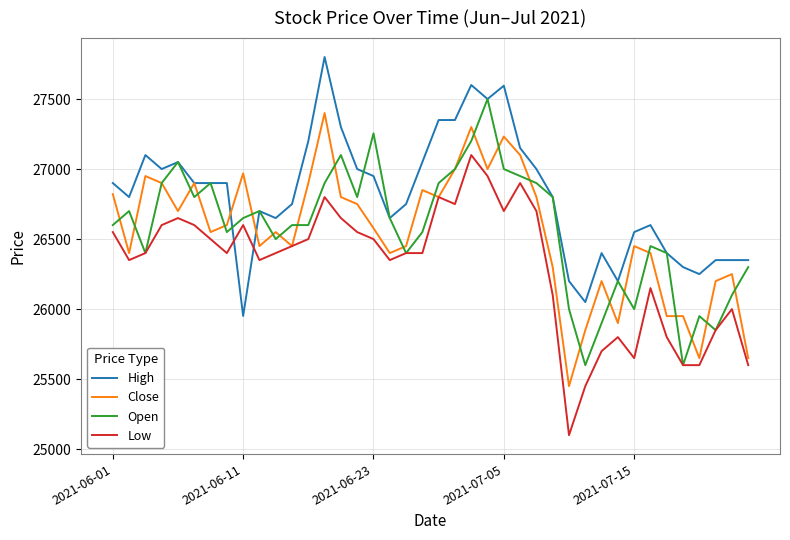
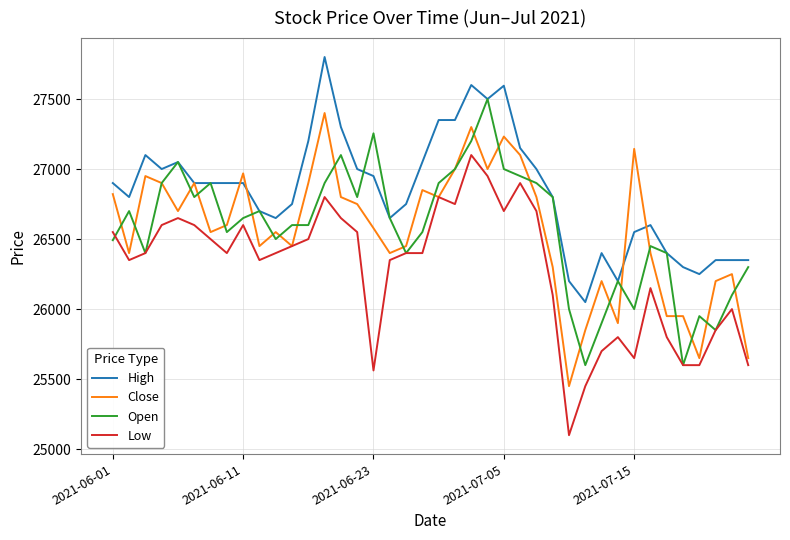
Open, 2021-06-01: 26600 -> 26490
High, 2021-06-11: 25950 -> 26900
Low, 2021-06-23: 26500 -> 25560
Close, 2021-07-15: 26450 -> 27140
